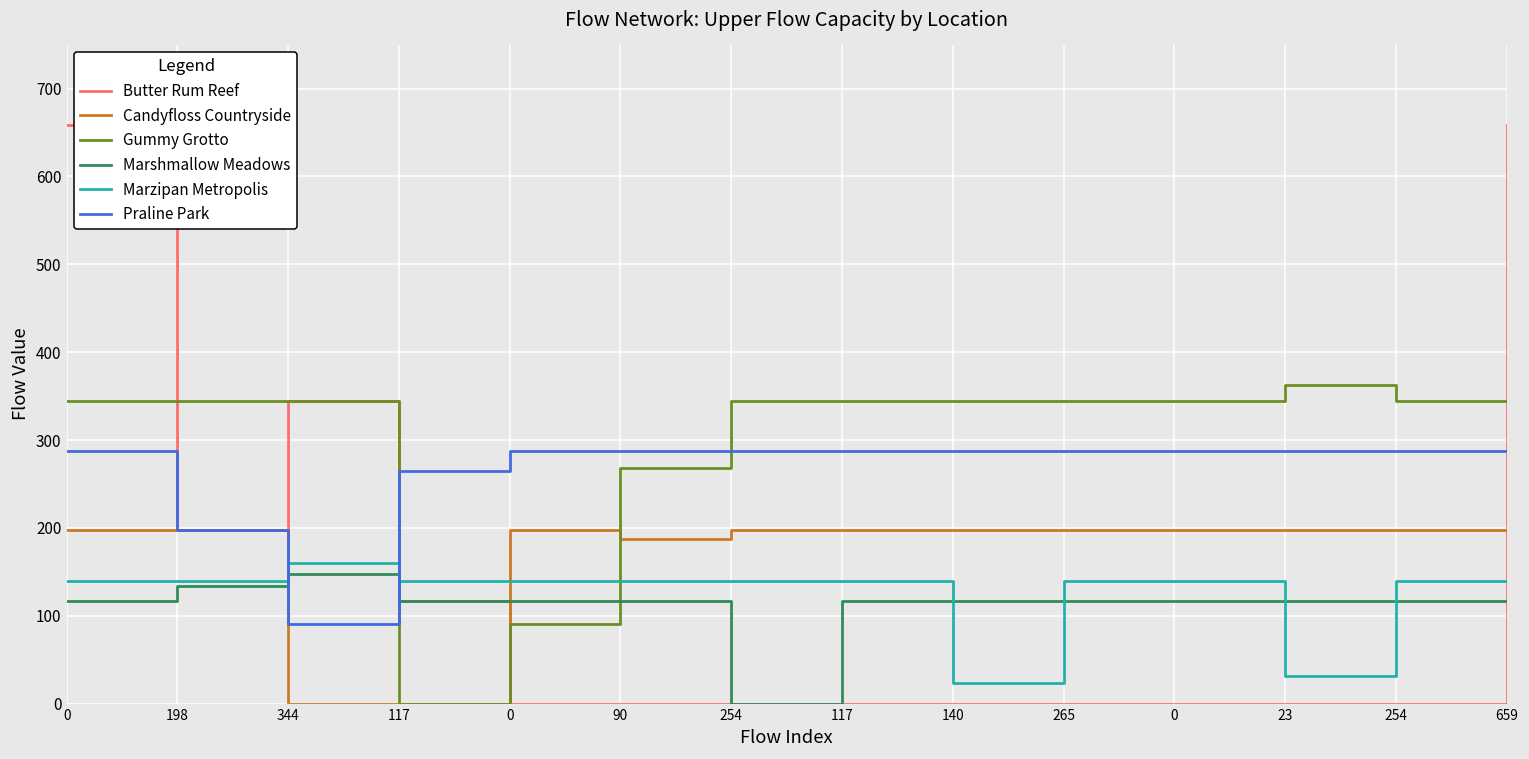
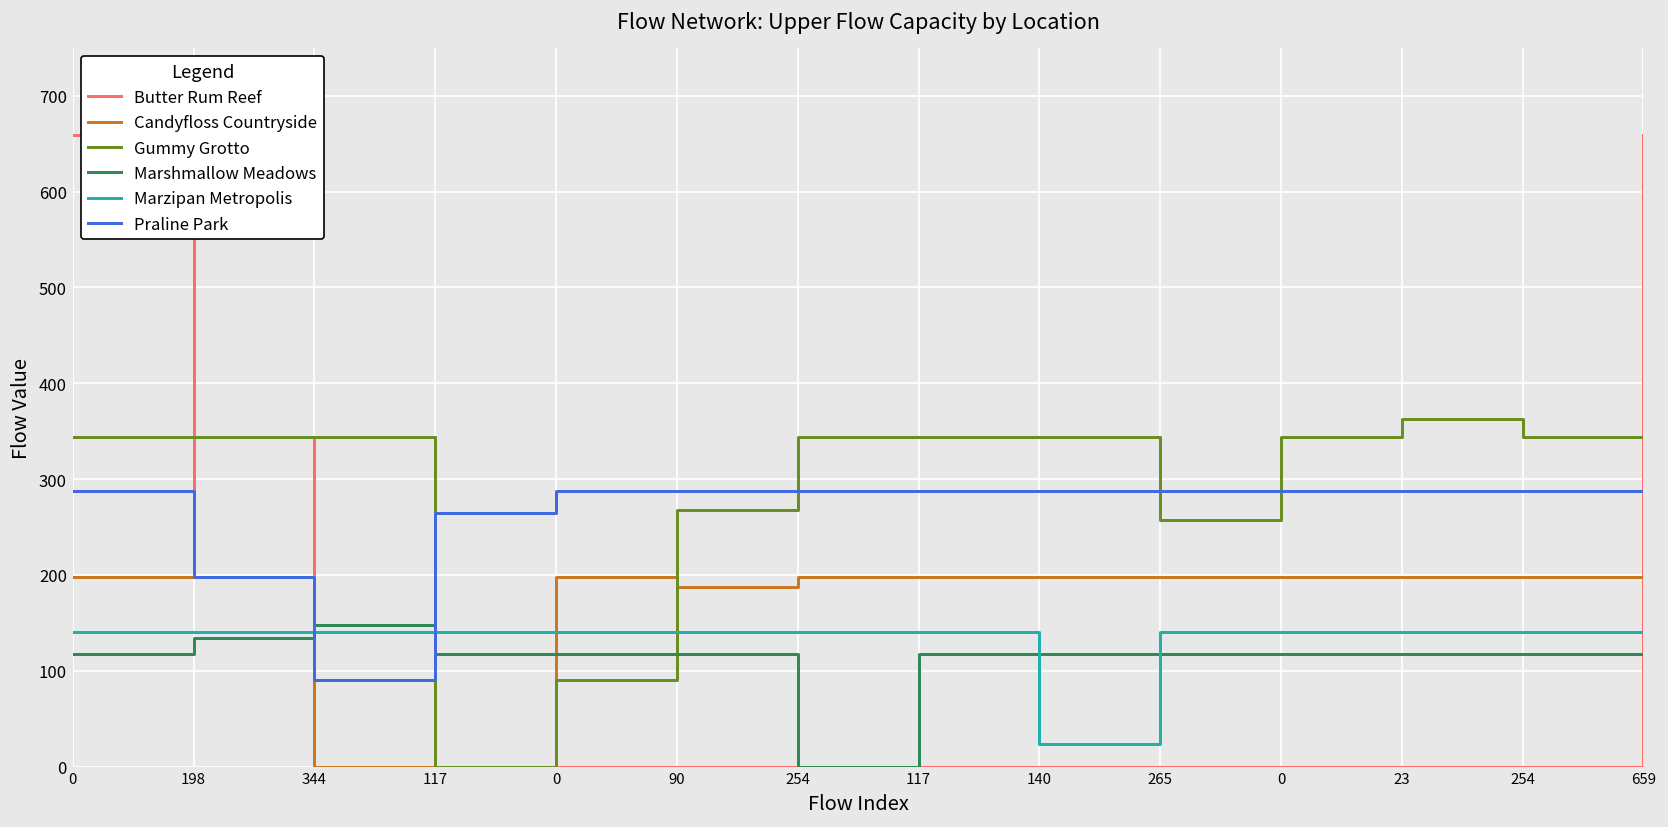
Marzipan Metropolis, 344: 160 -> 140
Gummy Grotto, 265: 340 -> 260
Marzipan Metropolis, 23: 30 -> 140
